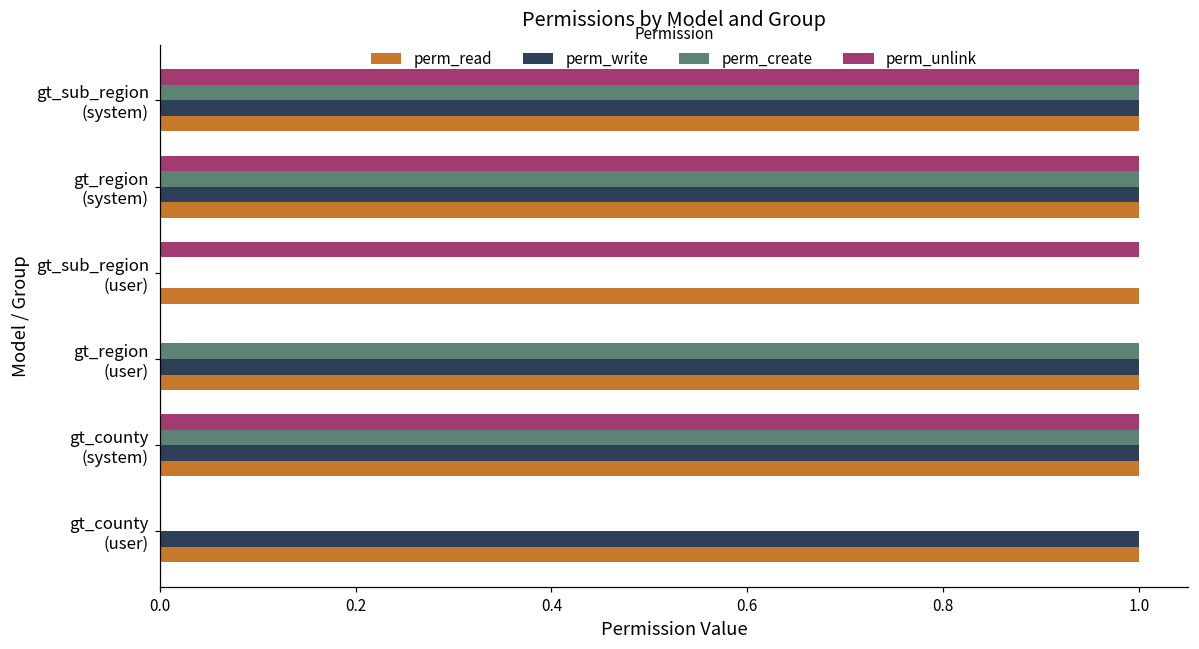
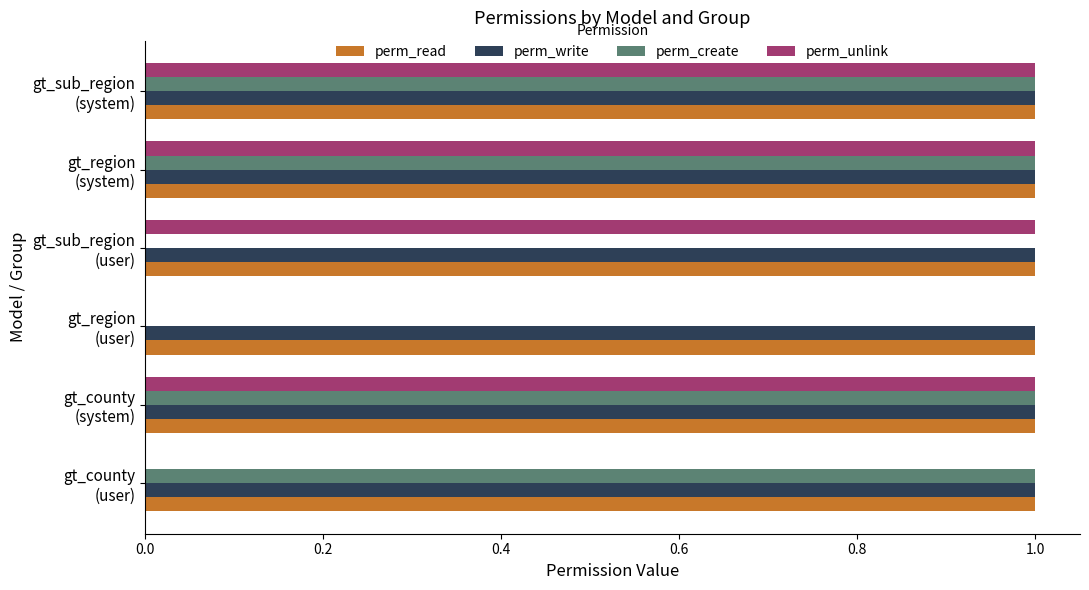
perm_write, gt_sub_region (user): 0 -> 1
perm_create, gt_region (user): 1 -> 0
perm_create, gt_county (user): 0 -> 1
